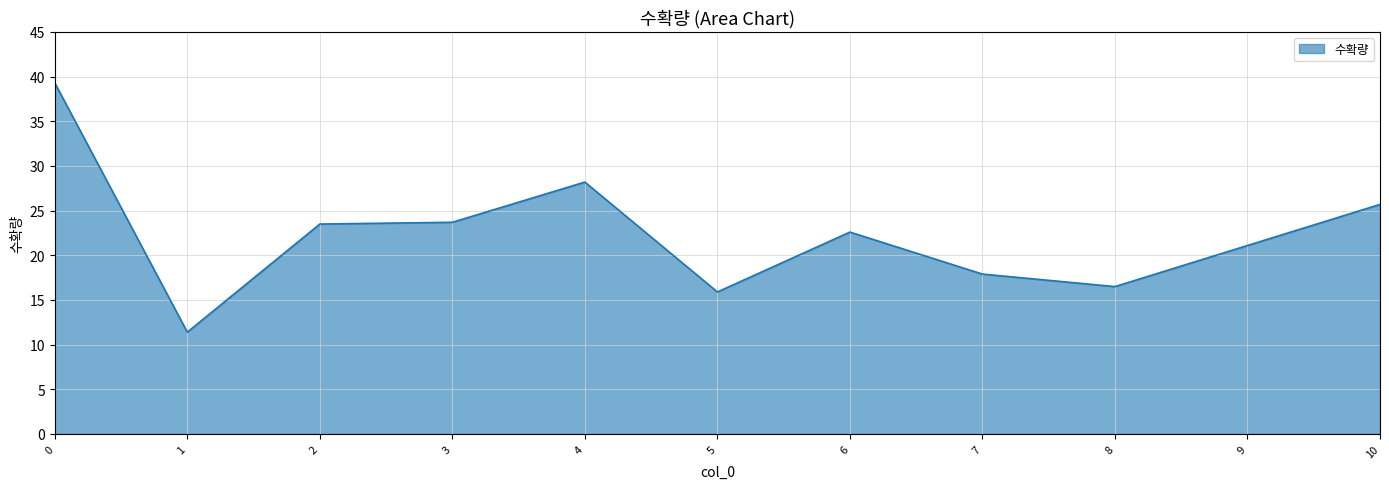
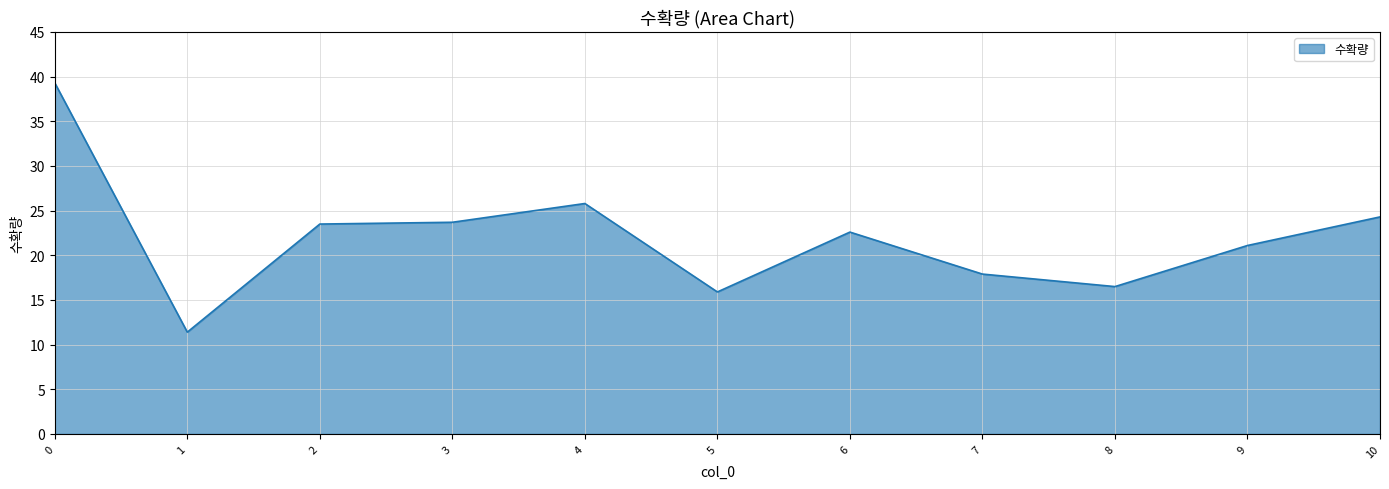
4: 28 -> 26
10: 26 -> 24
